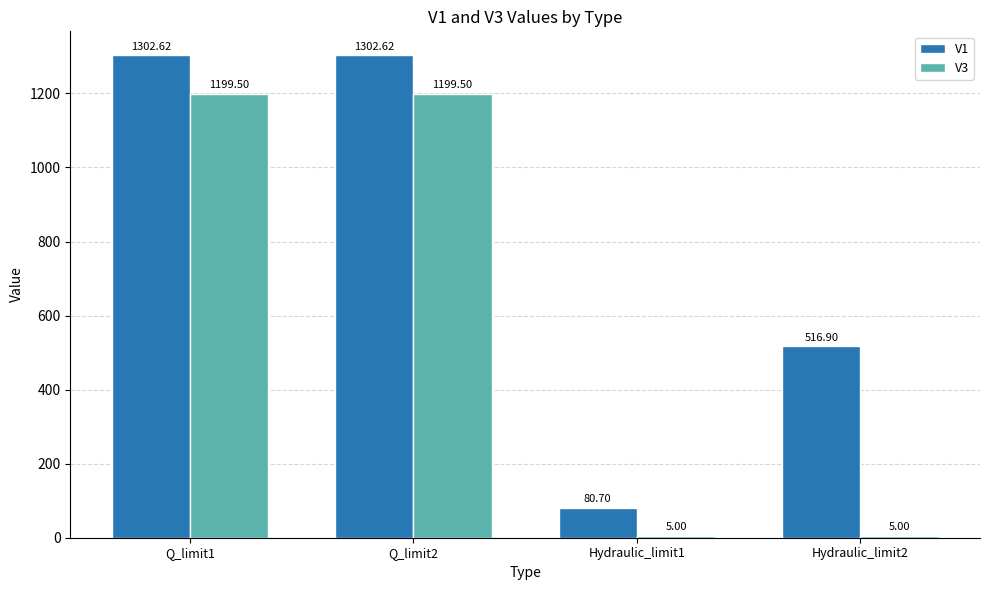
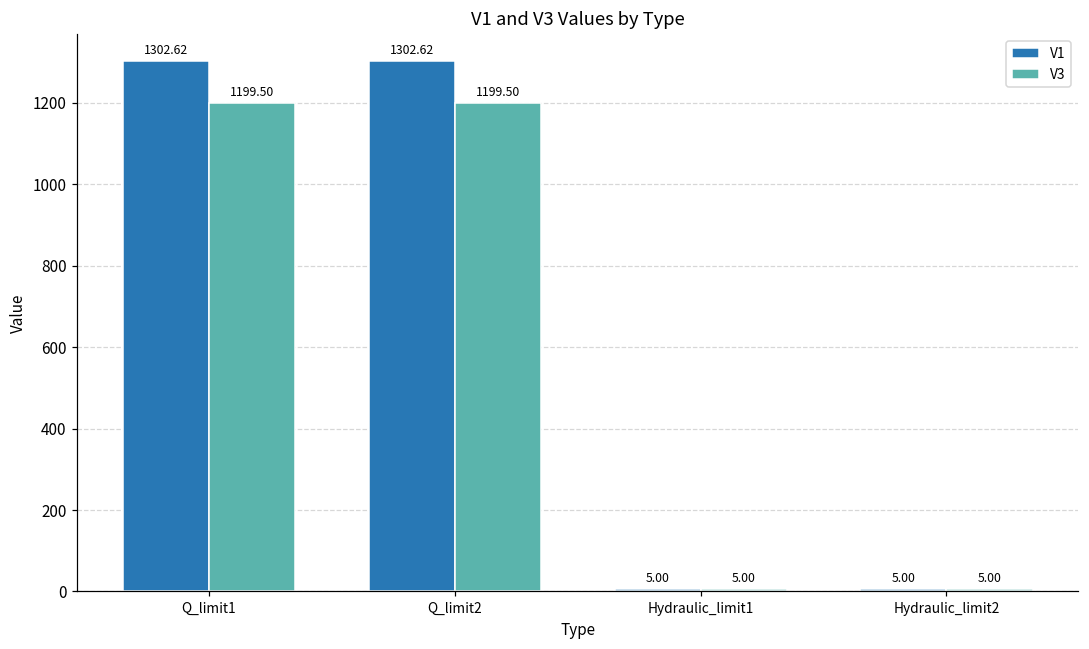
V1, Hydraulic_limit1: 80.70 -> 5.00
V1, Hydraulic_limit2: 516.90 -> 5.00
